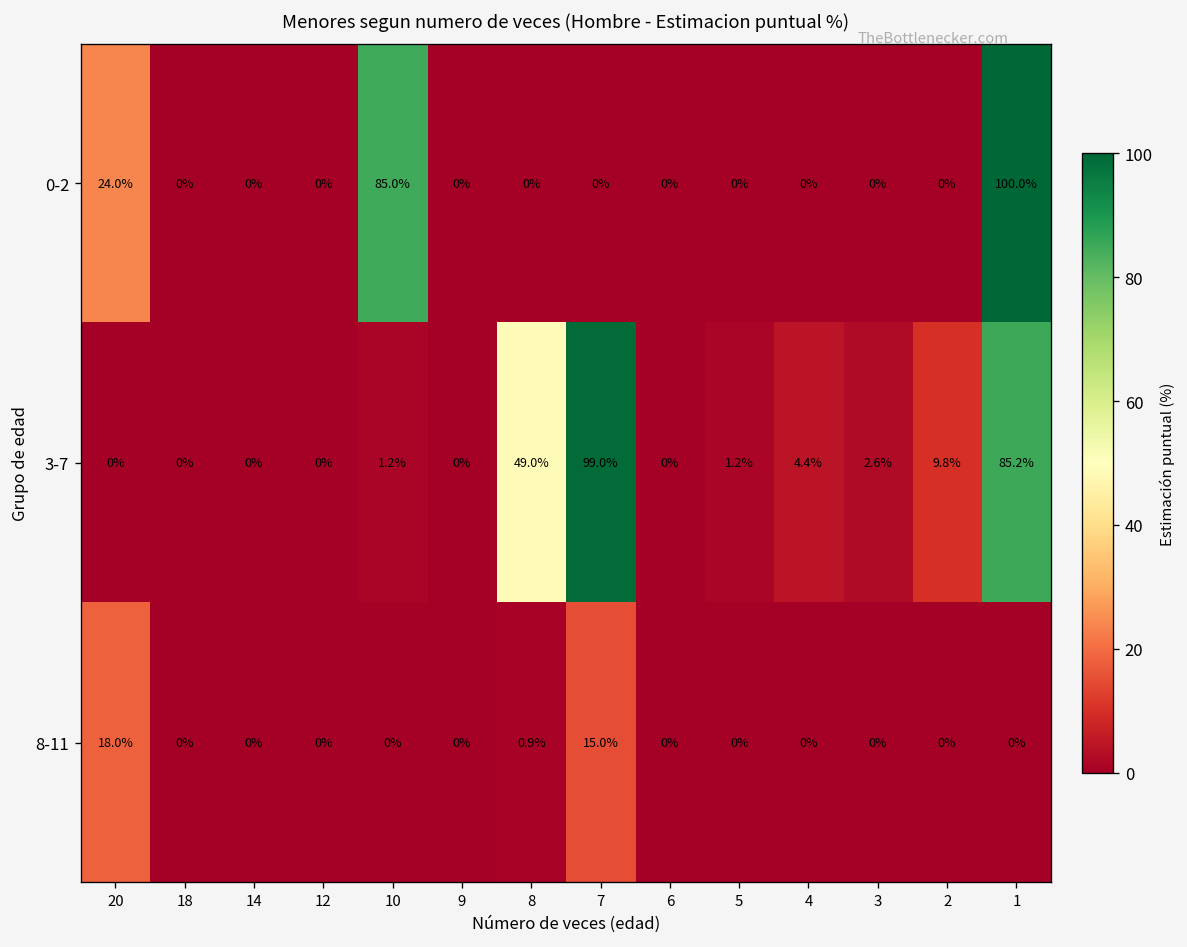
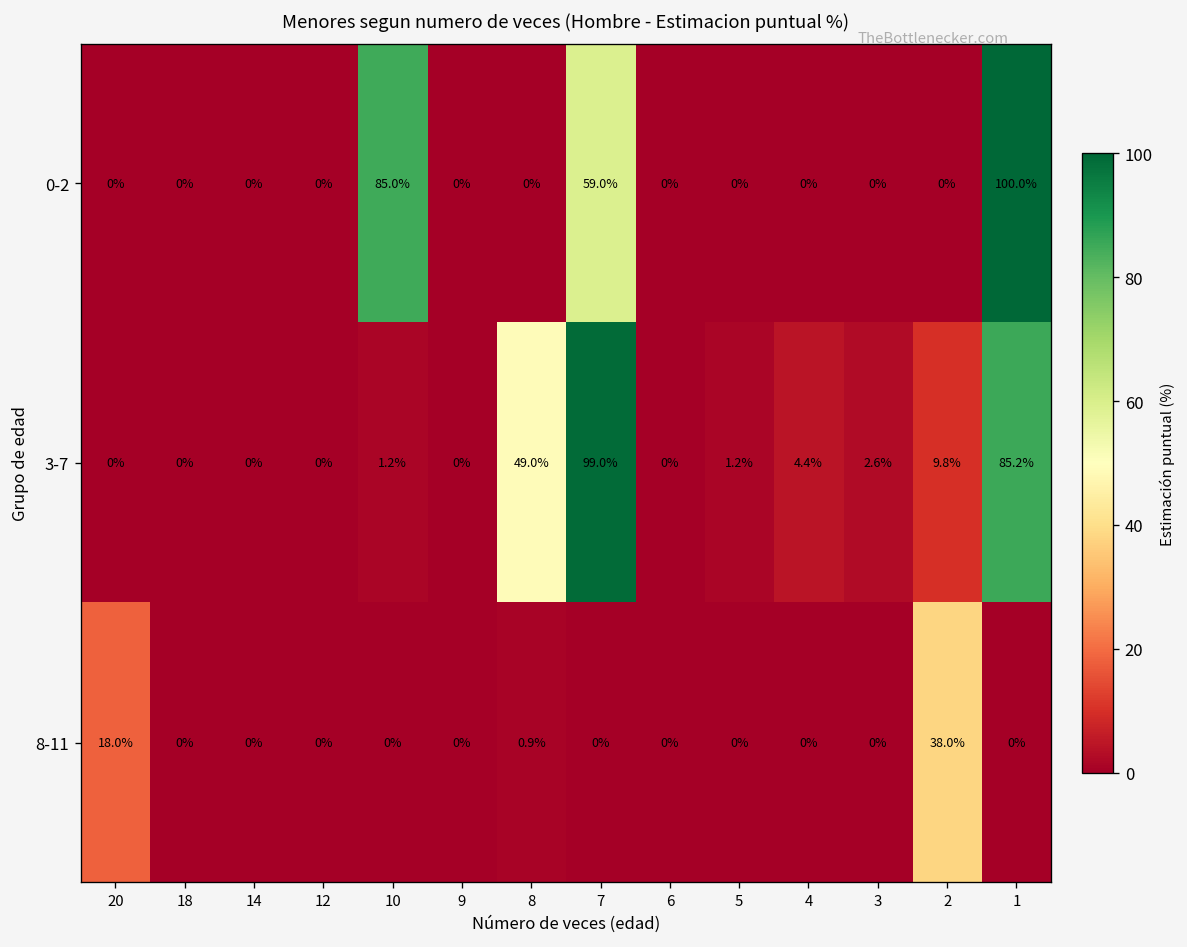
0-2, 20: 24.0% -> 0%
0-2, 7: 0% -> 59.0%
8-11, 7: 15.0% -> 0%
8-11, 2: 0% -> 38.0%
